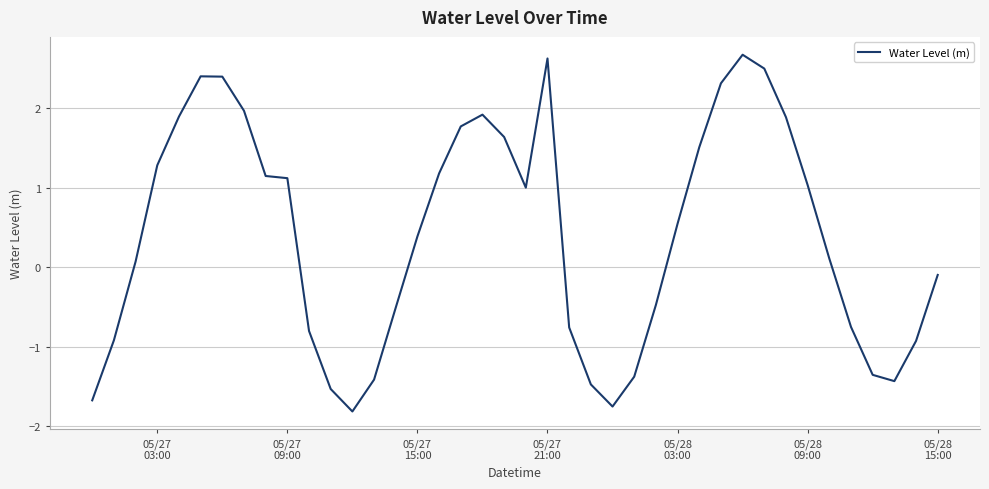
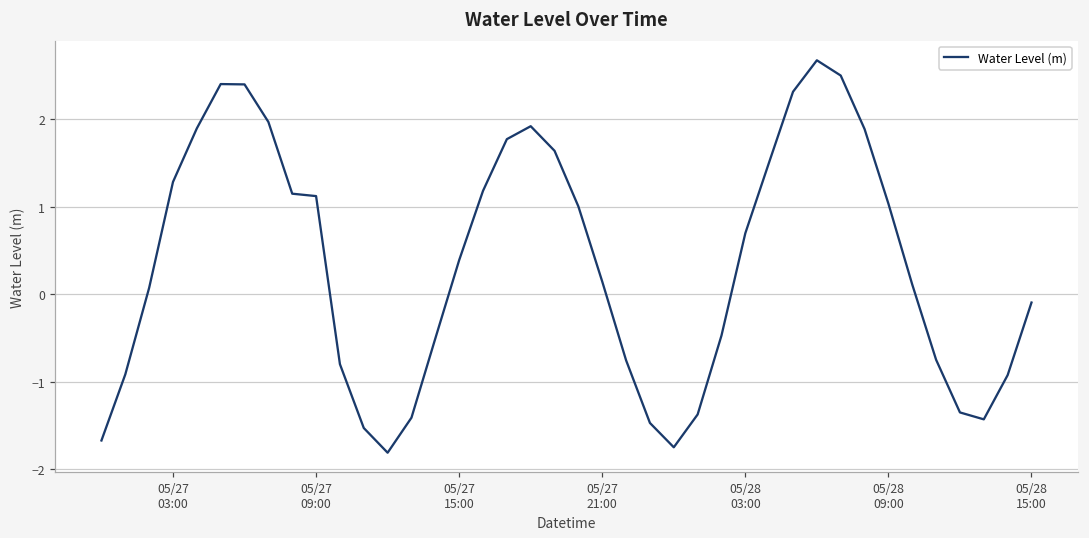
05/27 21:00: 2.6 -> 0.1
05/28 03:00: 0.5 -> 0.7
